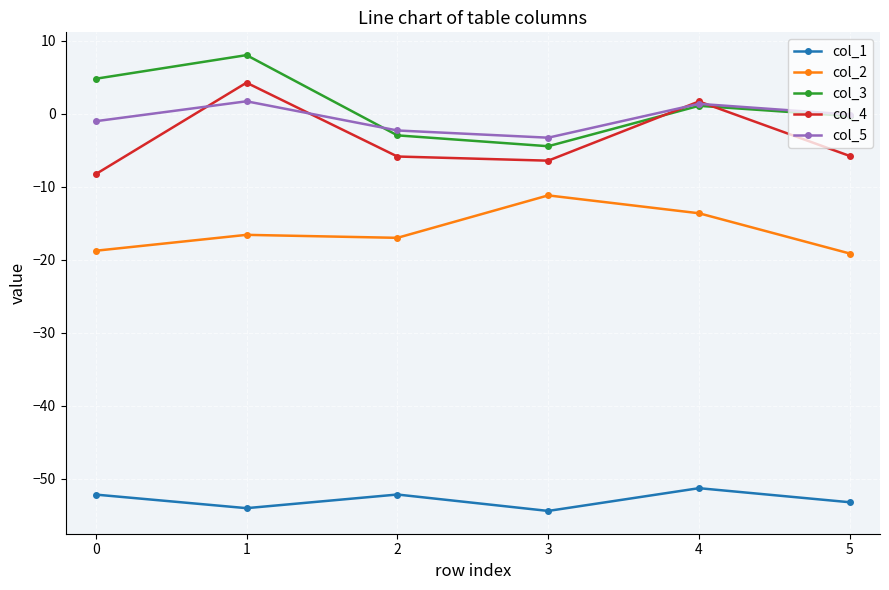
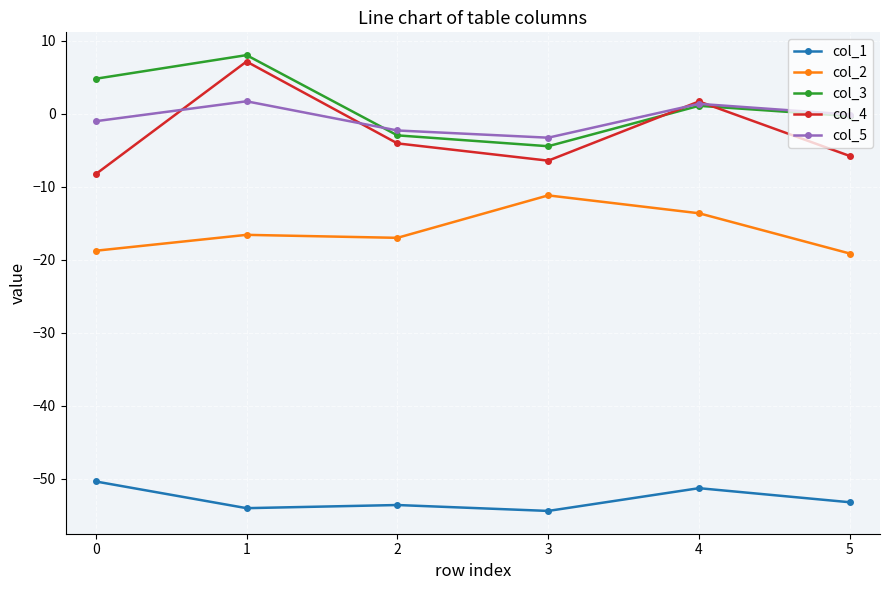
col_1, 0: -52 -> -50
col_4, 1: 4 -> 7
col_1, 2: -52 -> -54
col_4, 2: -6 -> -4
